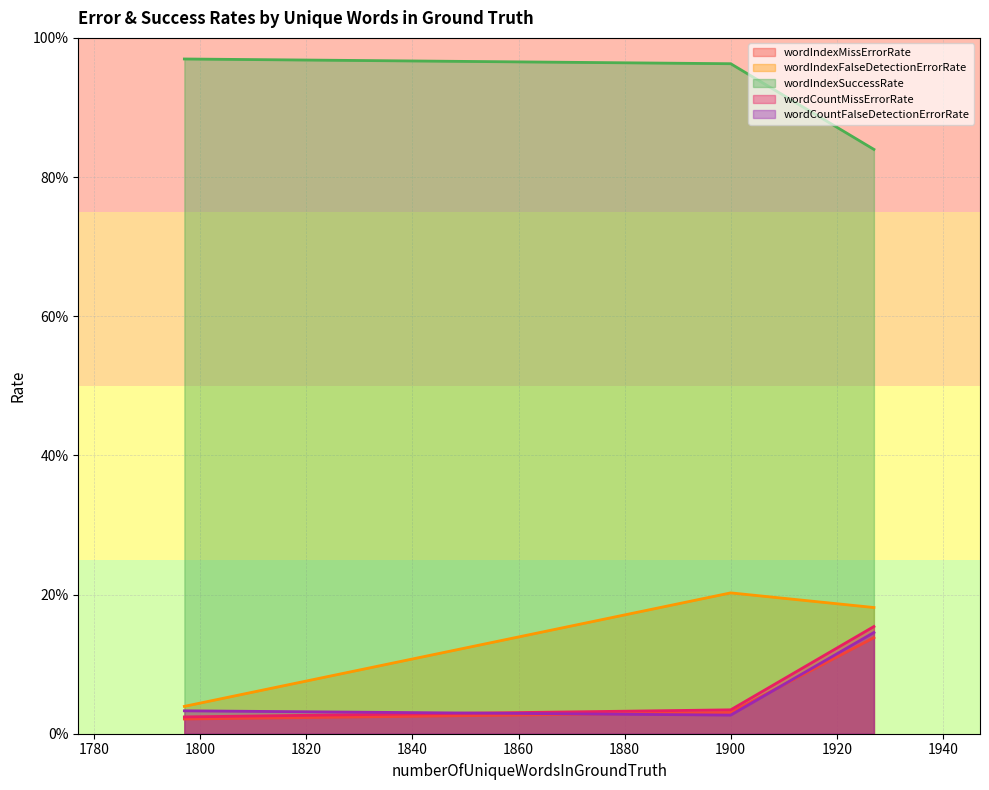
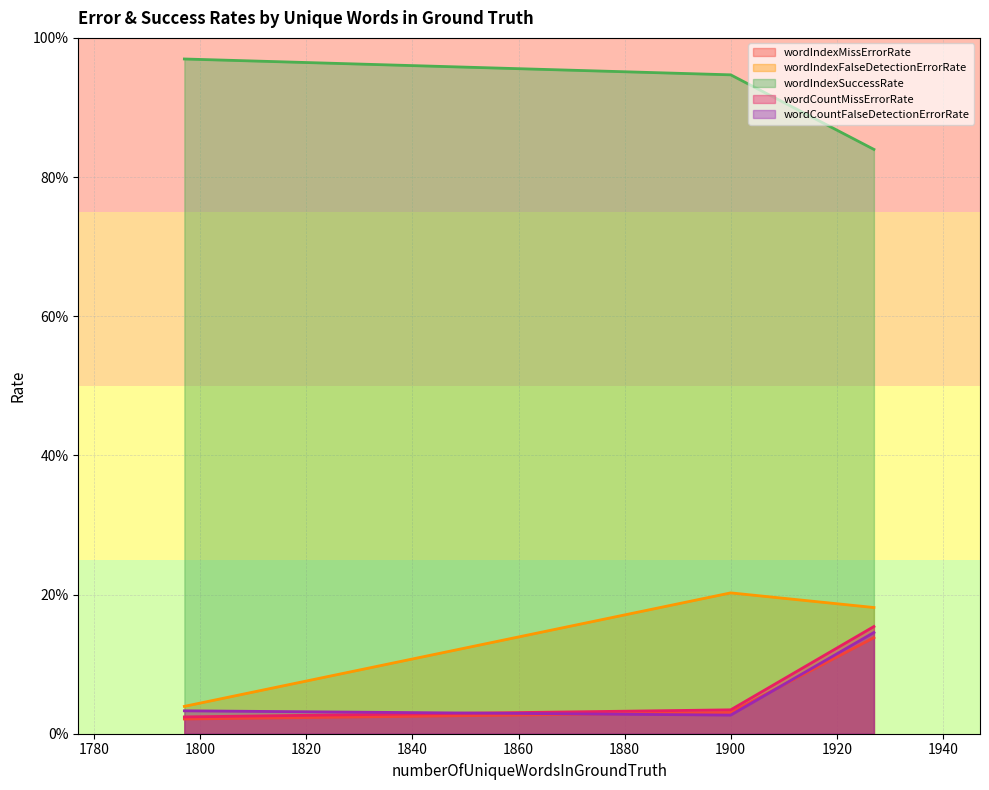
wordIndexSuccessRate, 1900: 96% -> 95%
